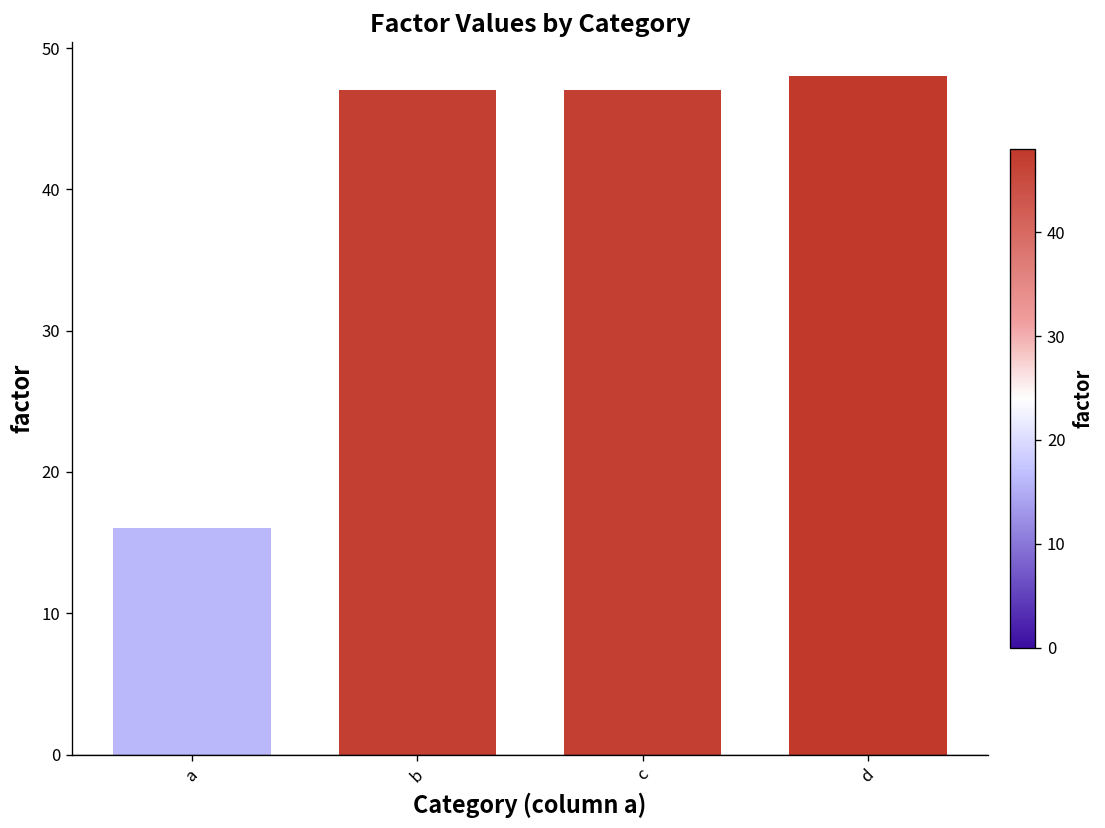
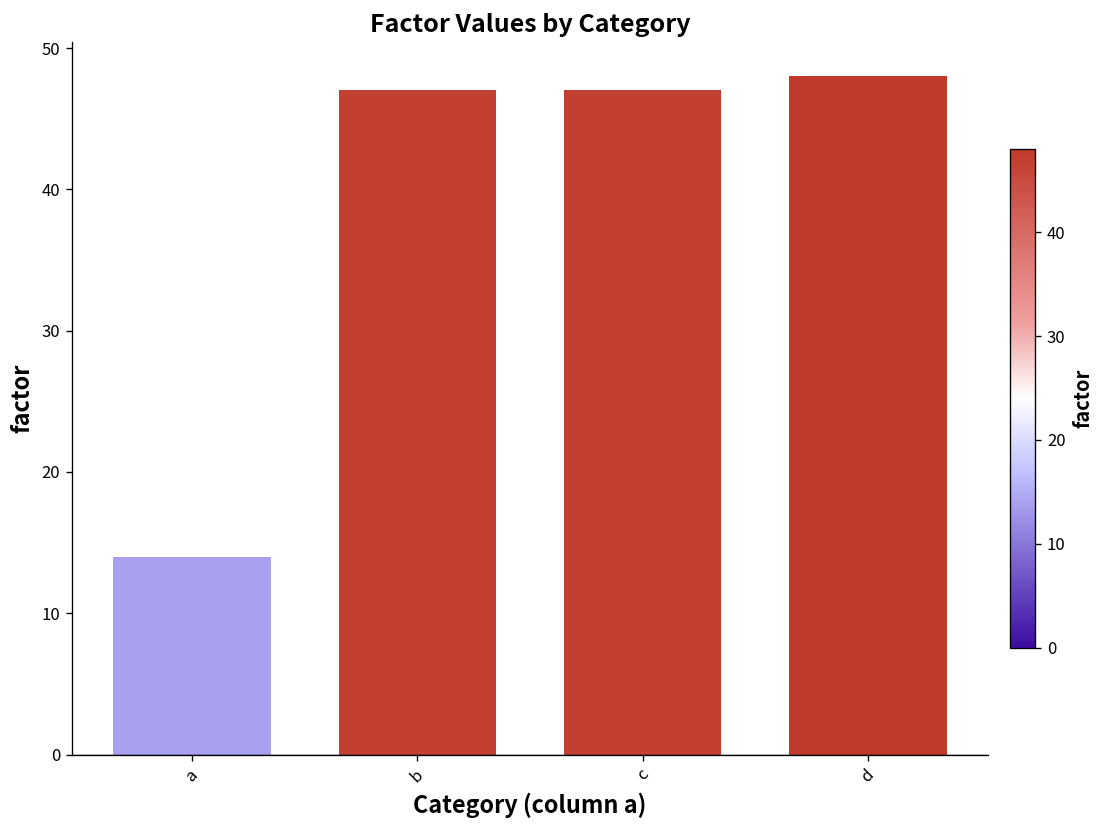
a: 16 -> 14
